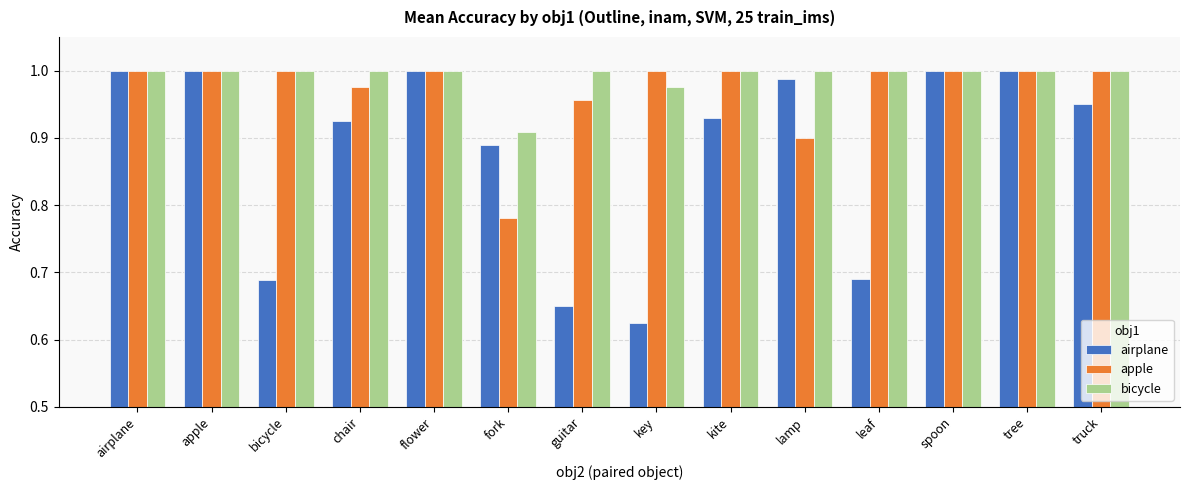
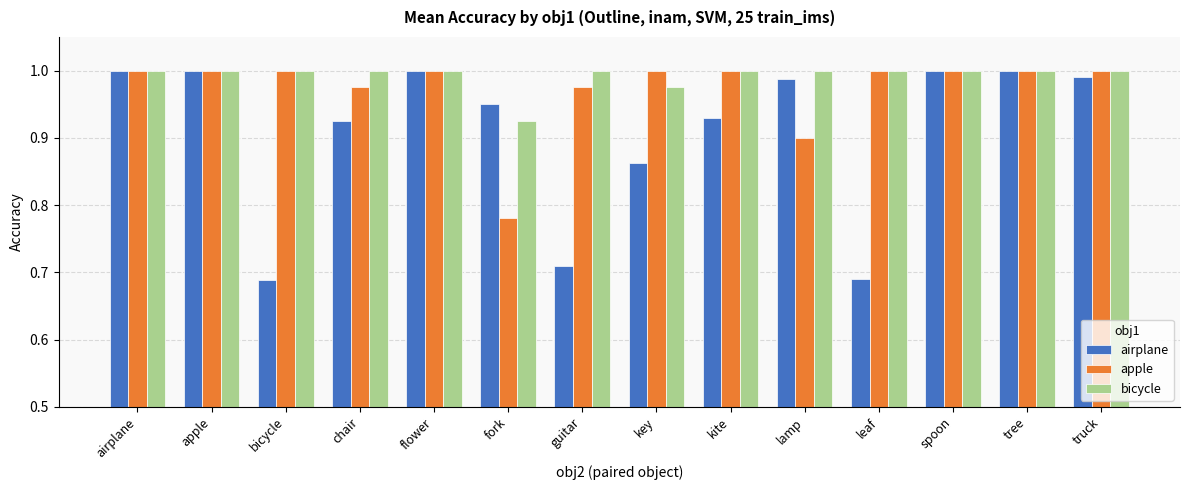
airplane, fork: 0.89 -> 0.95
bicycle, fork: 0.91 -> 0.93
airplane, guitar: 0.65 -> 0.71
apple, guitar: 0.96 -> 0.98
airplane, key: 0.63 -> 0.86
airplane, truck: 0.95 -> 0.99
